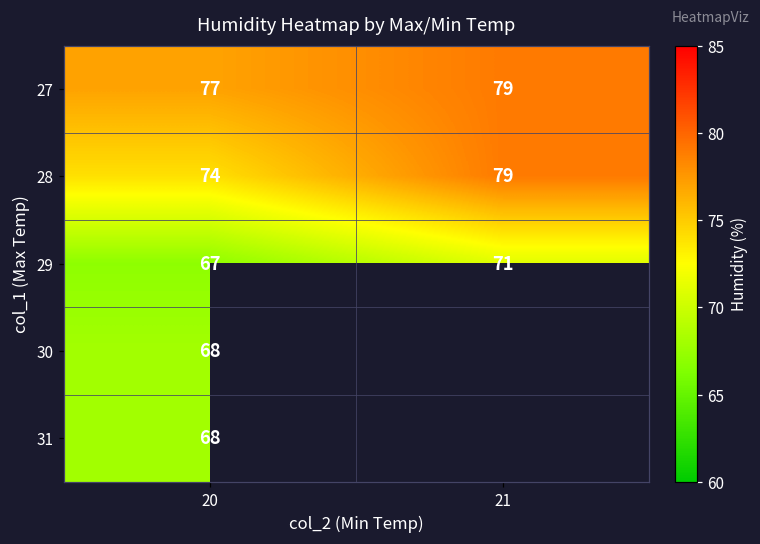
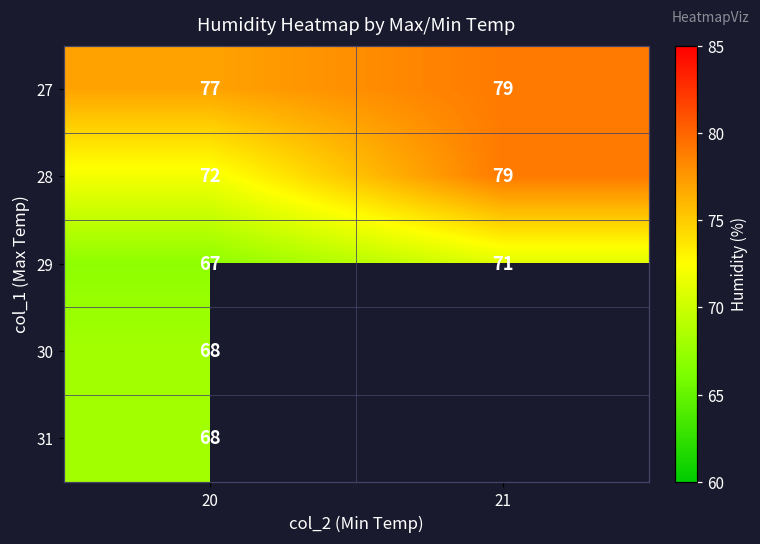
28, 20: 74 -> 72
